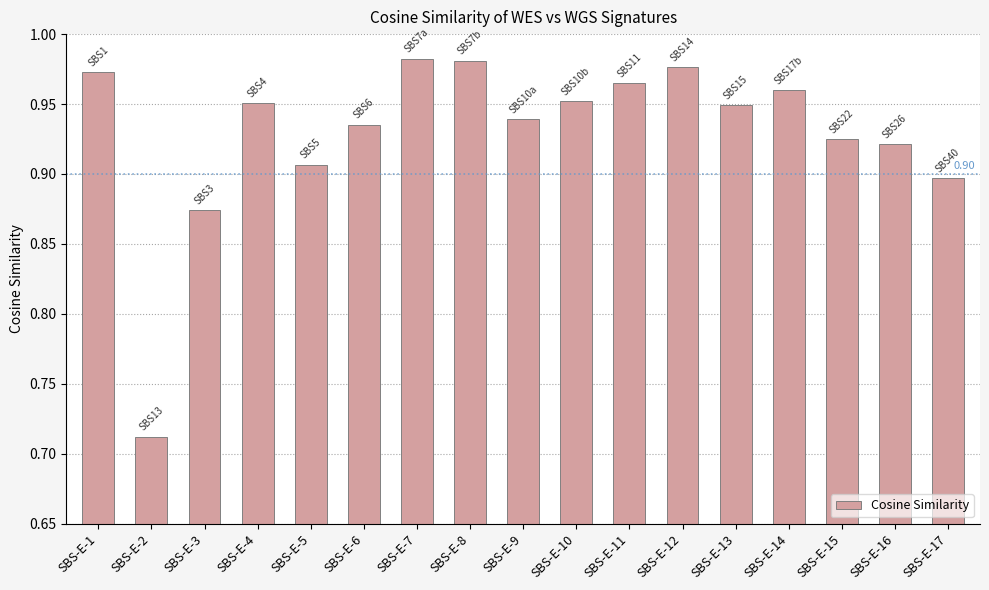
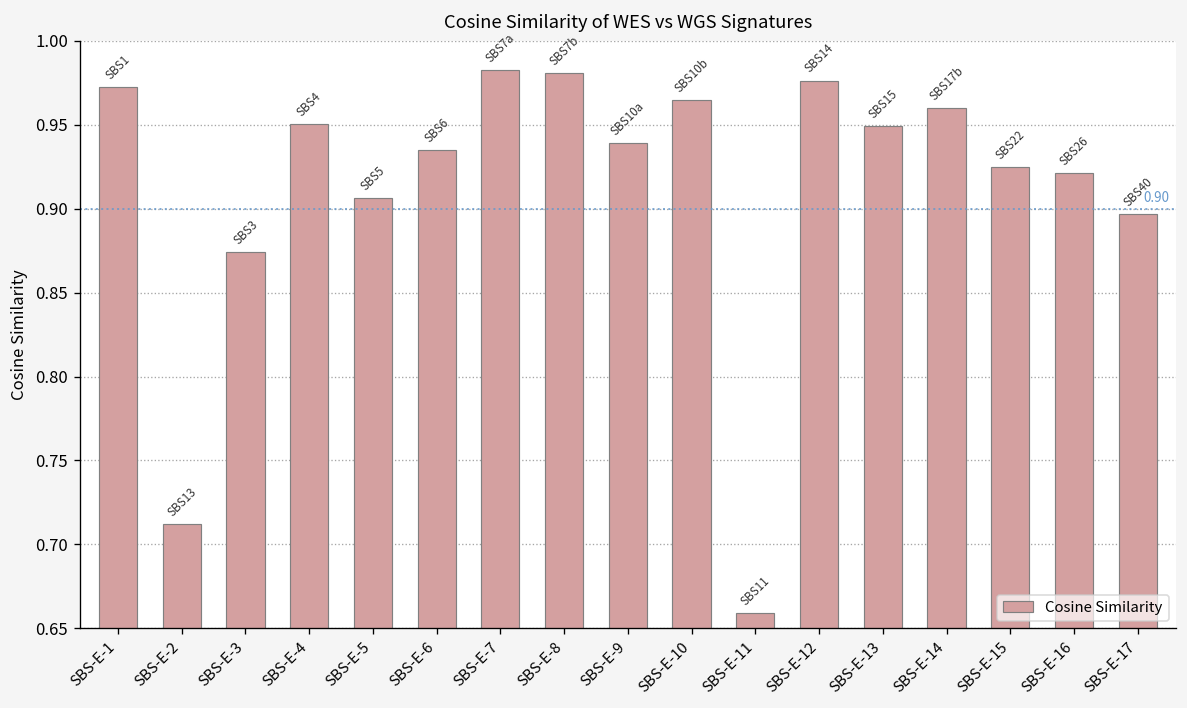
SBS-E-10: 0.952 -> 0.965
SBS-E-11: 0.965 -> 0.659
